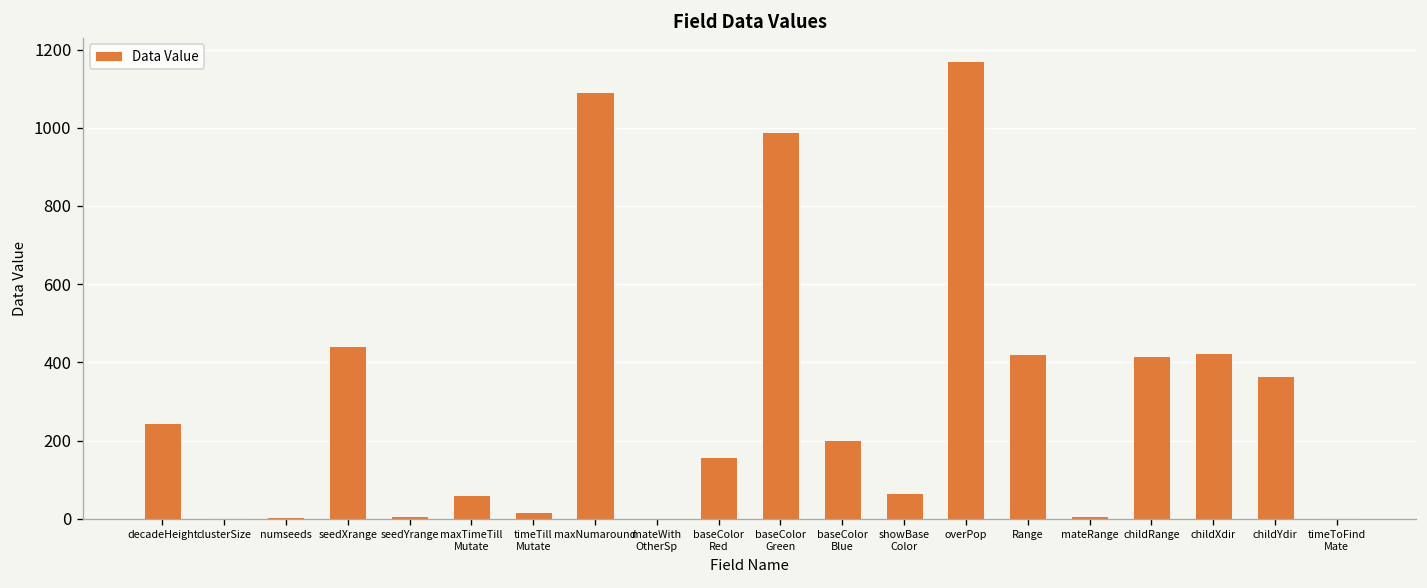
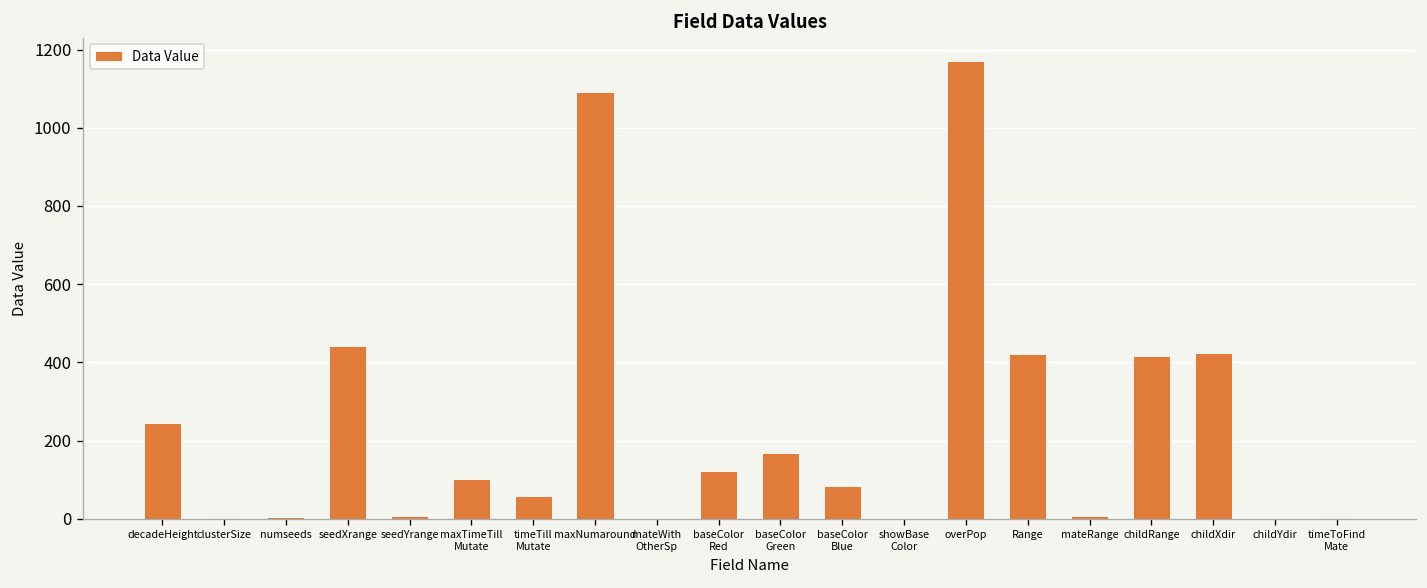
maxTimeTill Mutate: 60 -> 100
timeTill Mutate: 20 -> 60
baseColor Red: 160 -> 120
baseColor Green: 990 -> 170
baseColor Blue: 200 -> 80
showBase Color: 70 -> 0
childYdir: 370 -> 0
